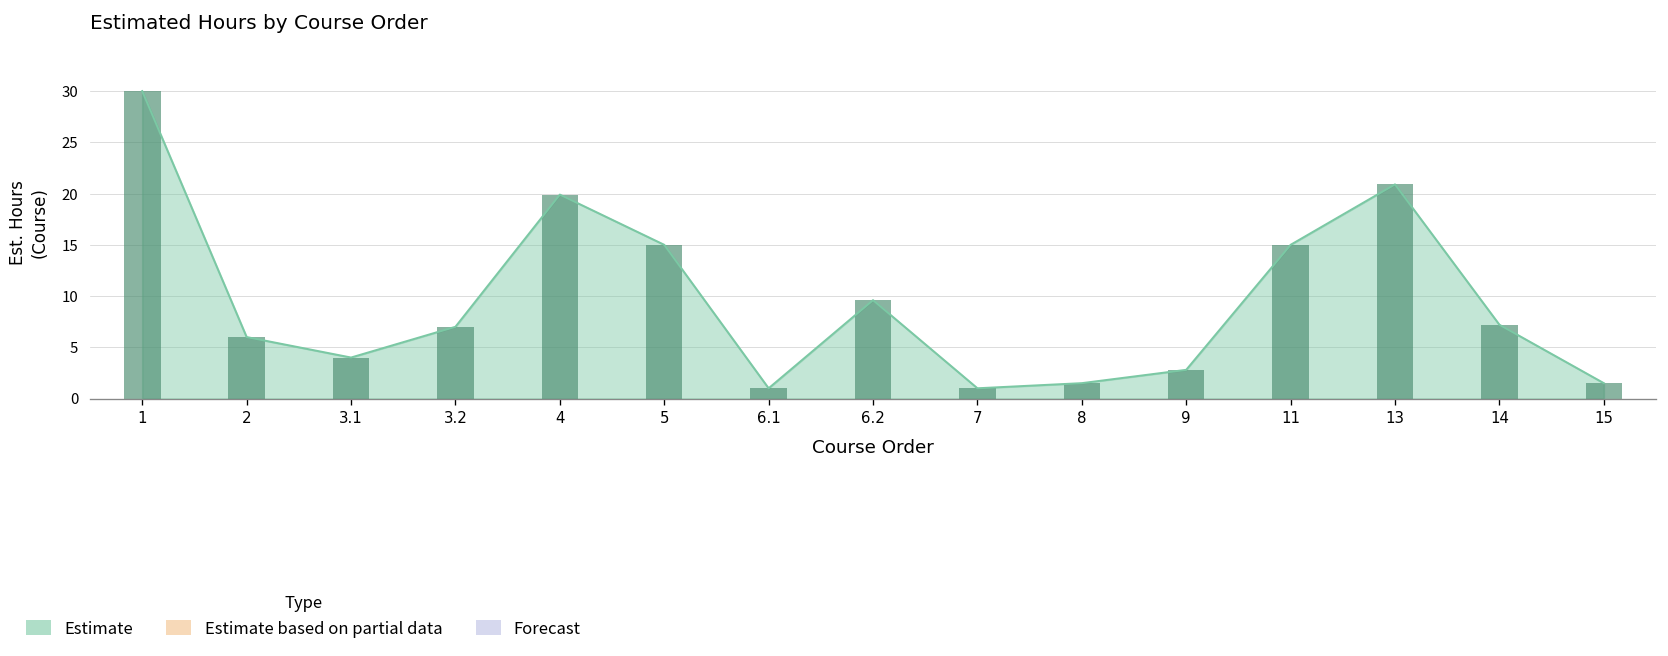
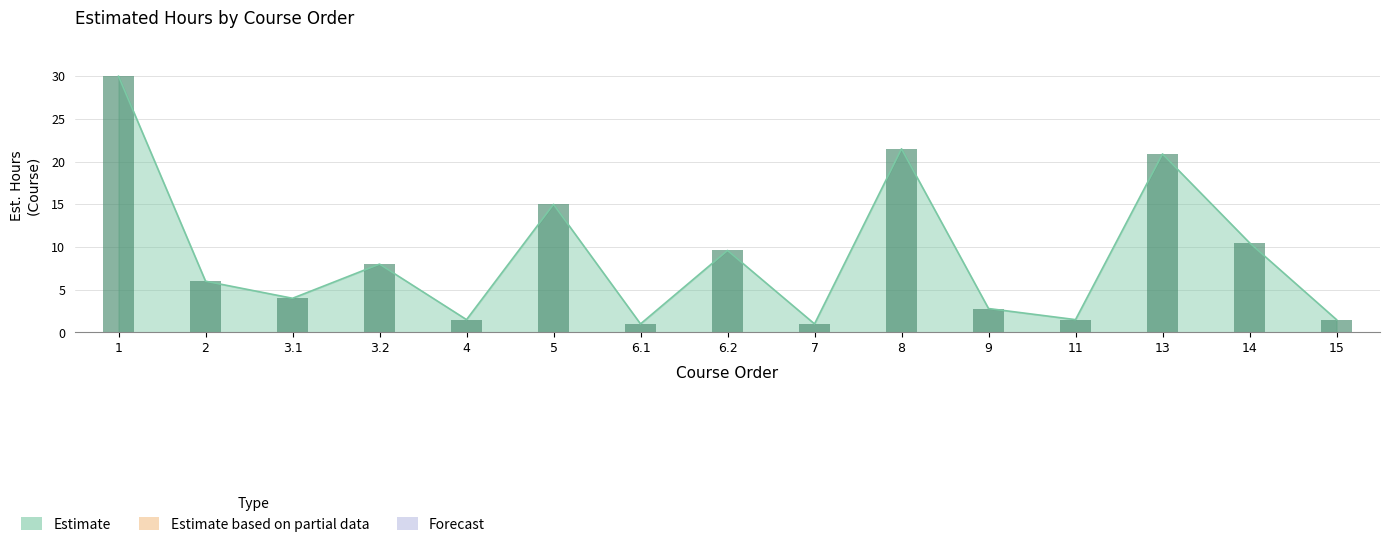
Estimate, 3.2: 7 -> 8
Estimate, 4: 20 -> 2
Estimate, 8: 2 -> 22
Estimate, 11: 15 -> 2
Estimate, 14: 7 -> 11
